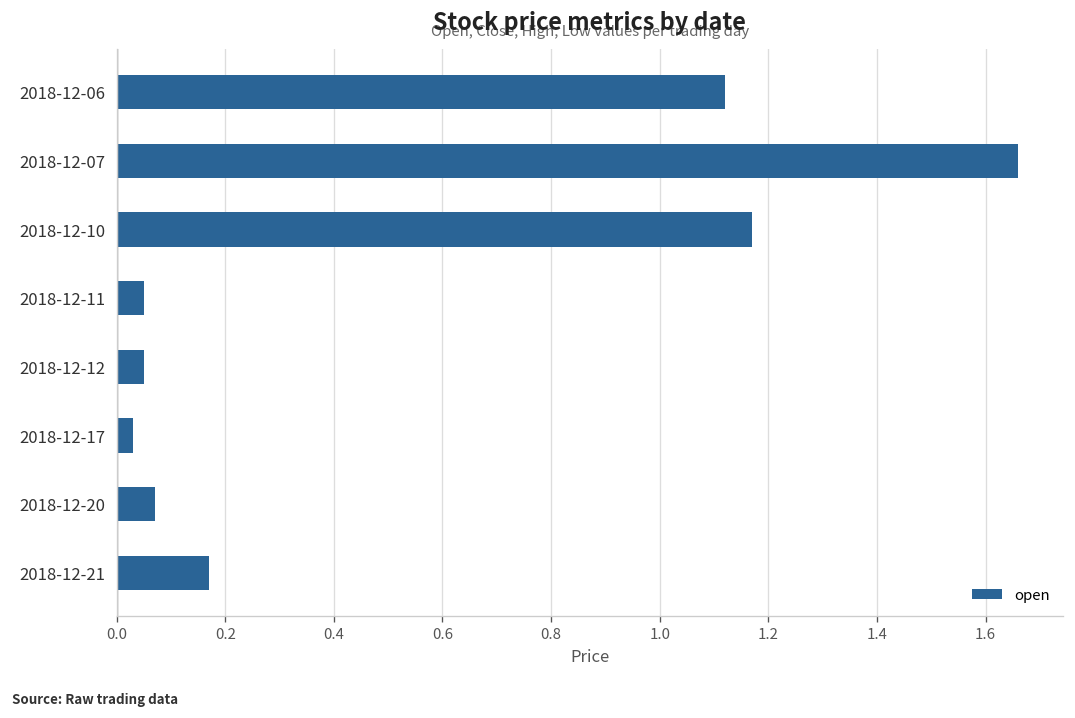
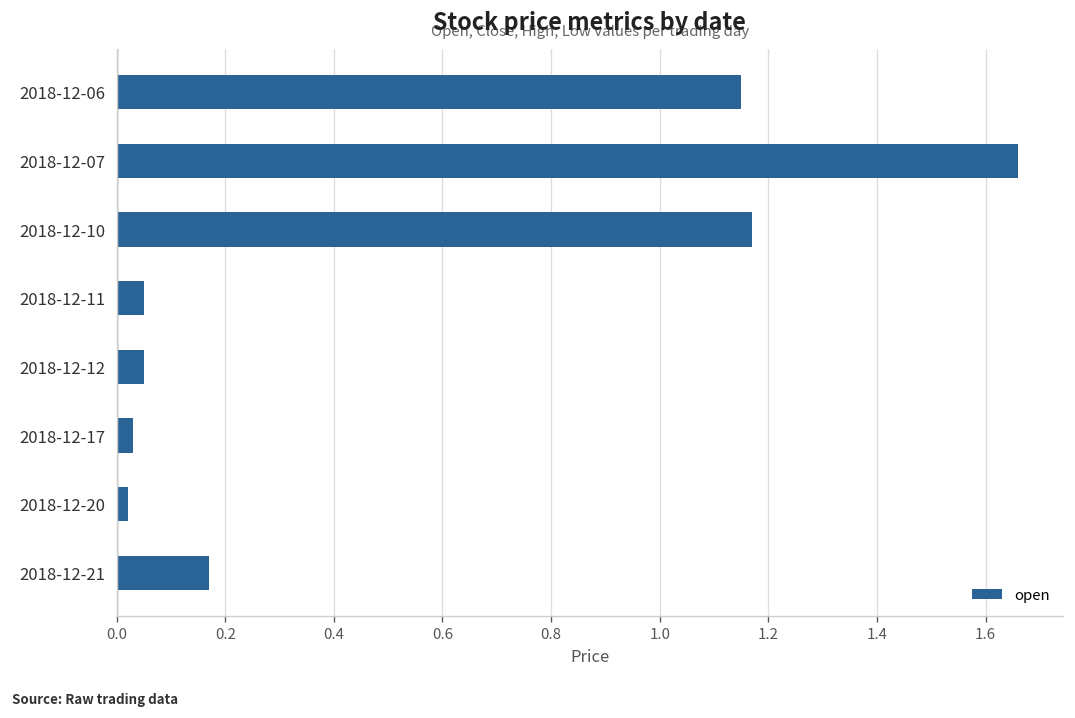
2018-12-06: 1.12 -> 1.15
2018-12-20: 0.07 -> 0.02
